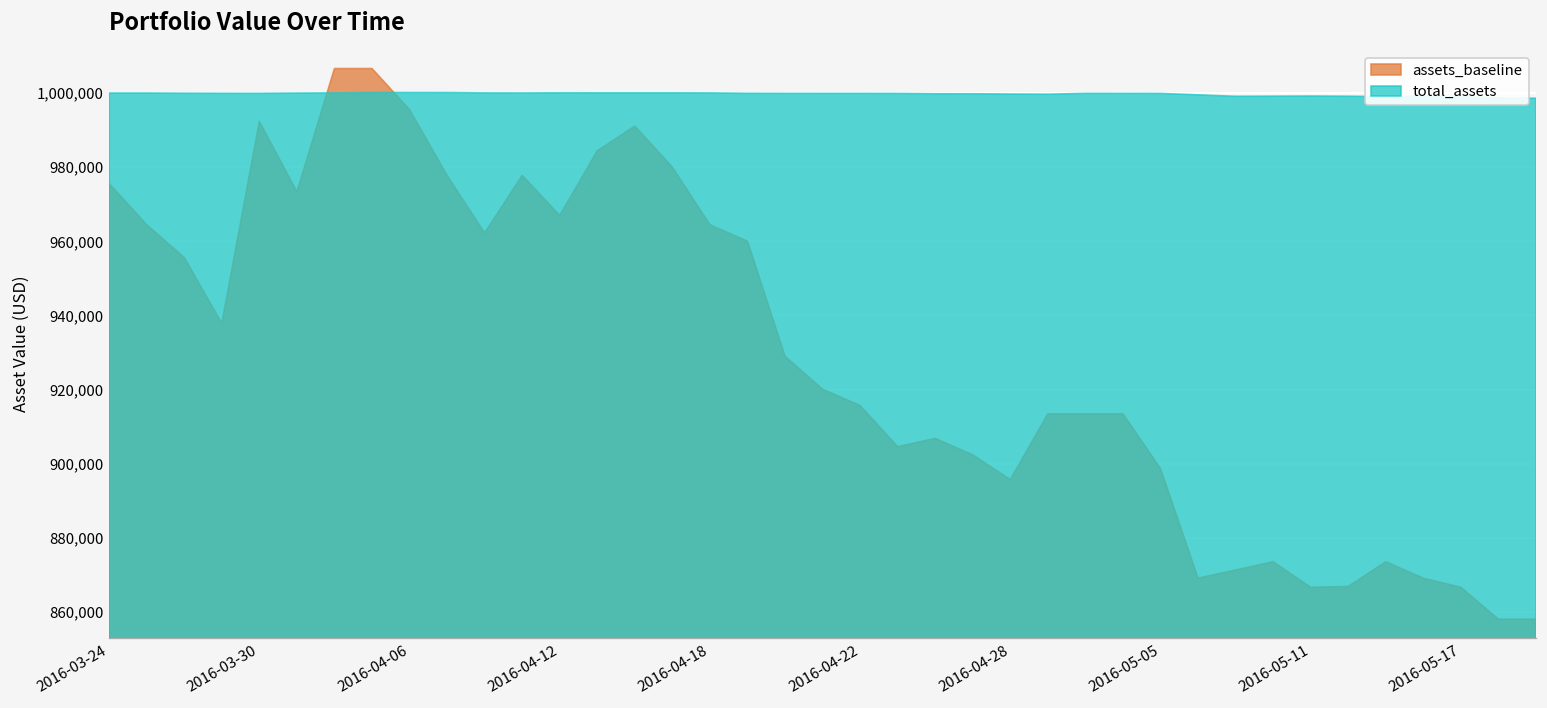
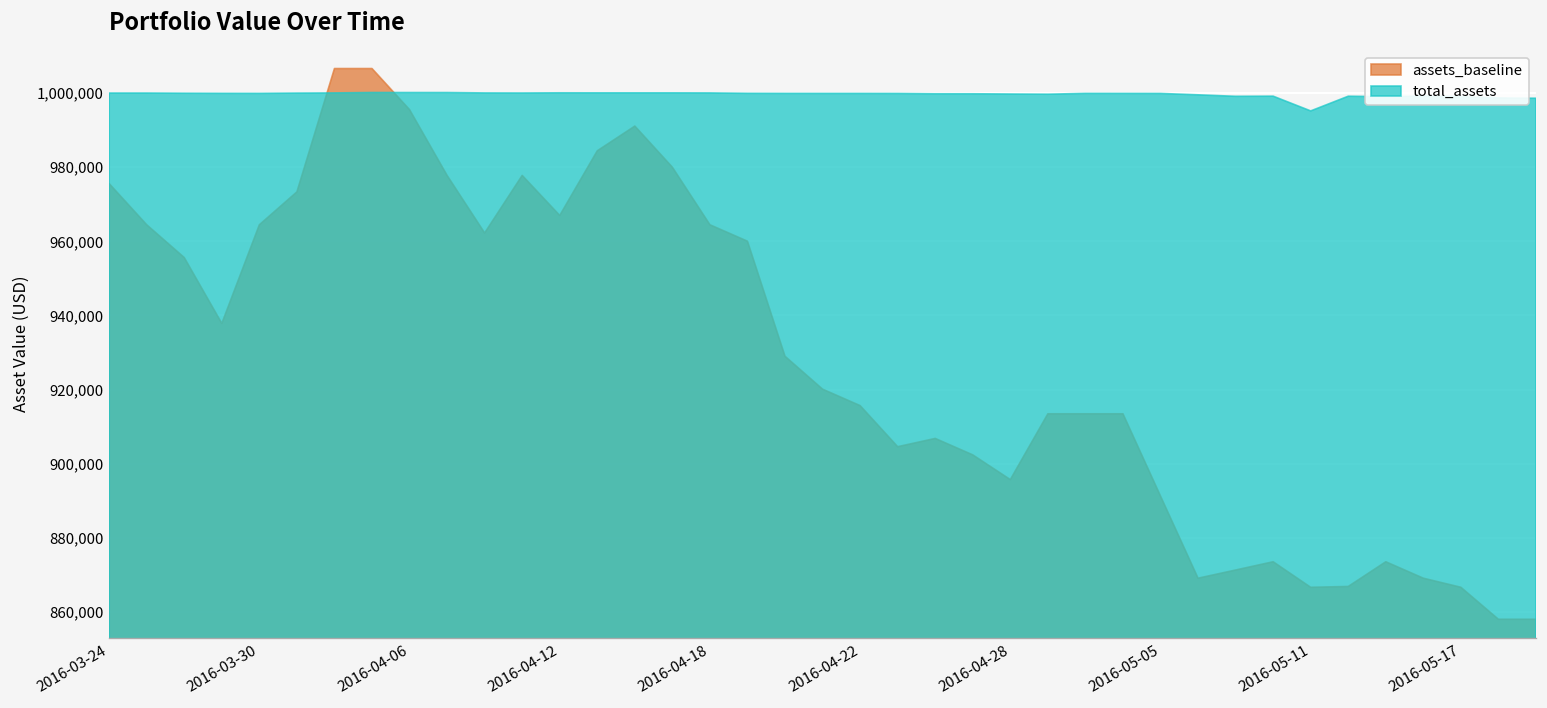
assets_baseline, 2016-03-30: 992,000 -> 964,000
assets_baseline, 2016-05-05: 899,000 -> 891,000
total_assets, 2016-05-11: 999,000 -> 995,000
